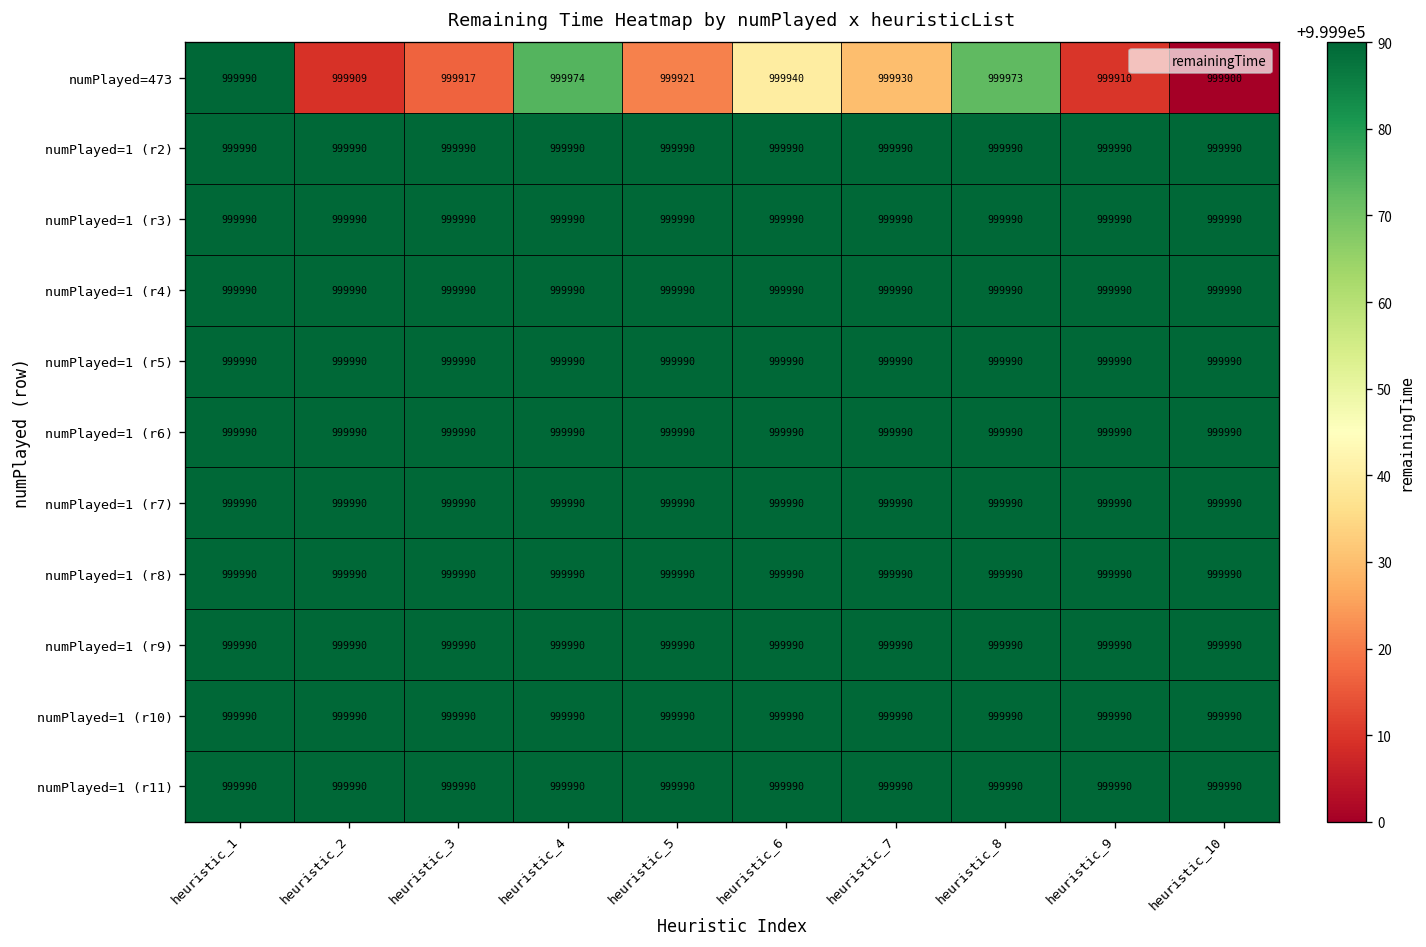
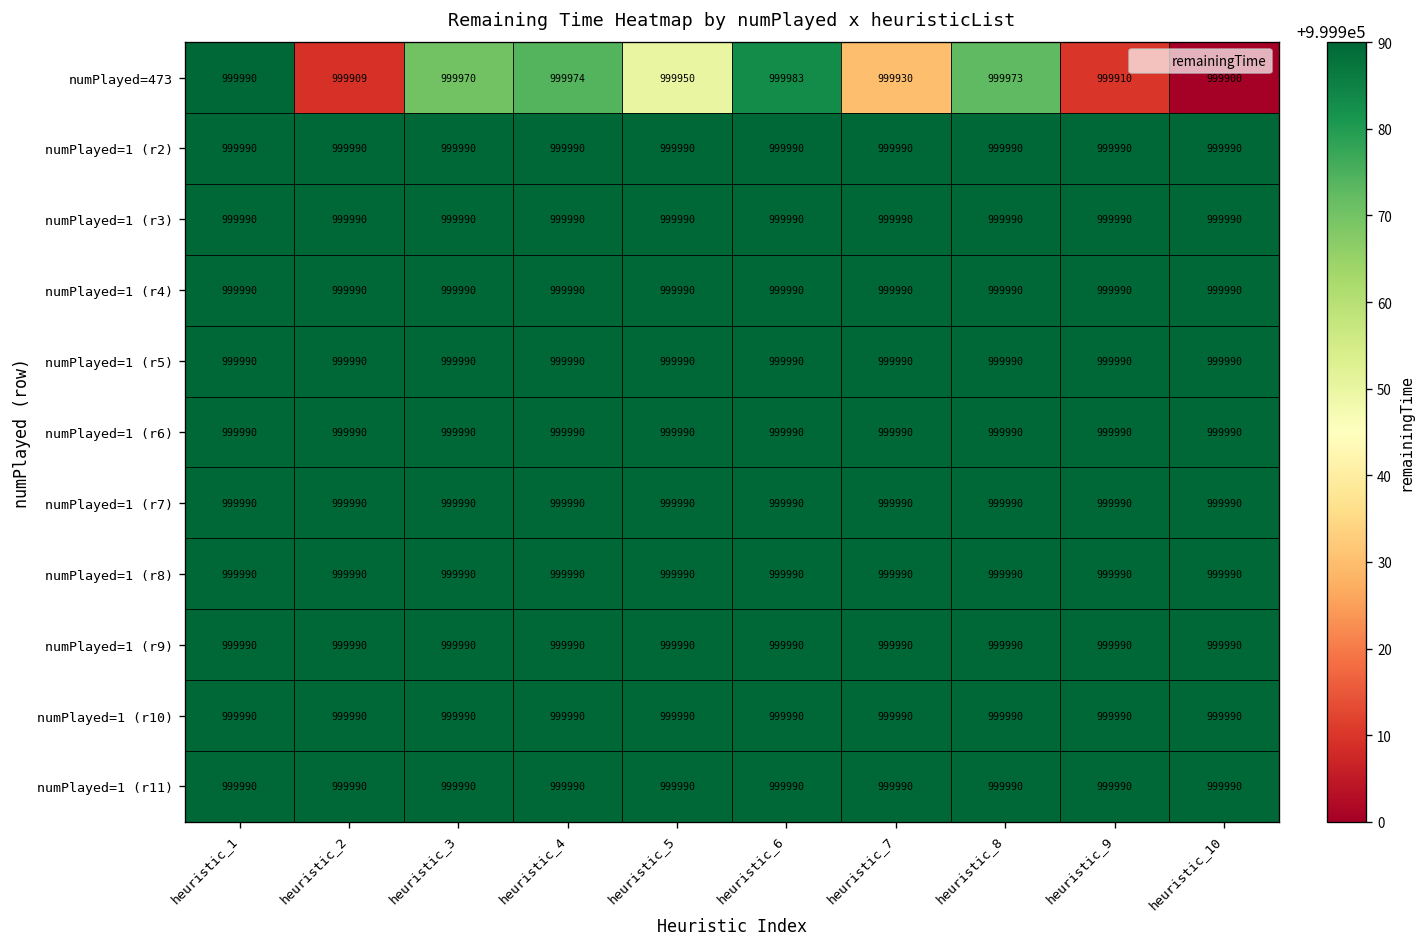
numPlayed=473, heuristic_3: 999917 -> 999970
numPlayed=473, heuristic_5: 999921 -> 999950
numPlayed=473, heuristic_6: 999940 -> 999983
